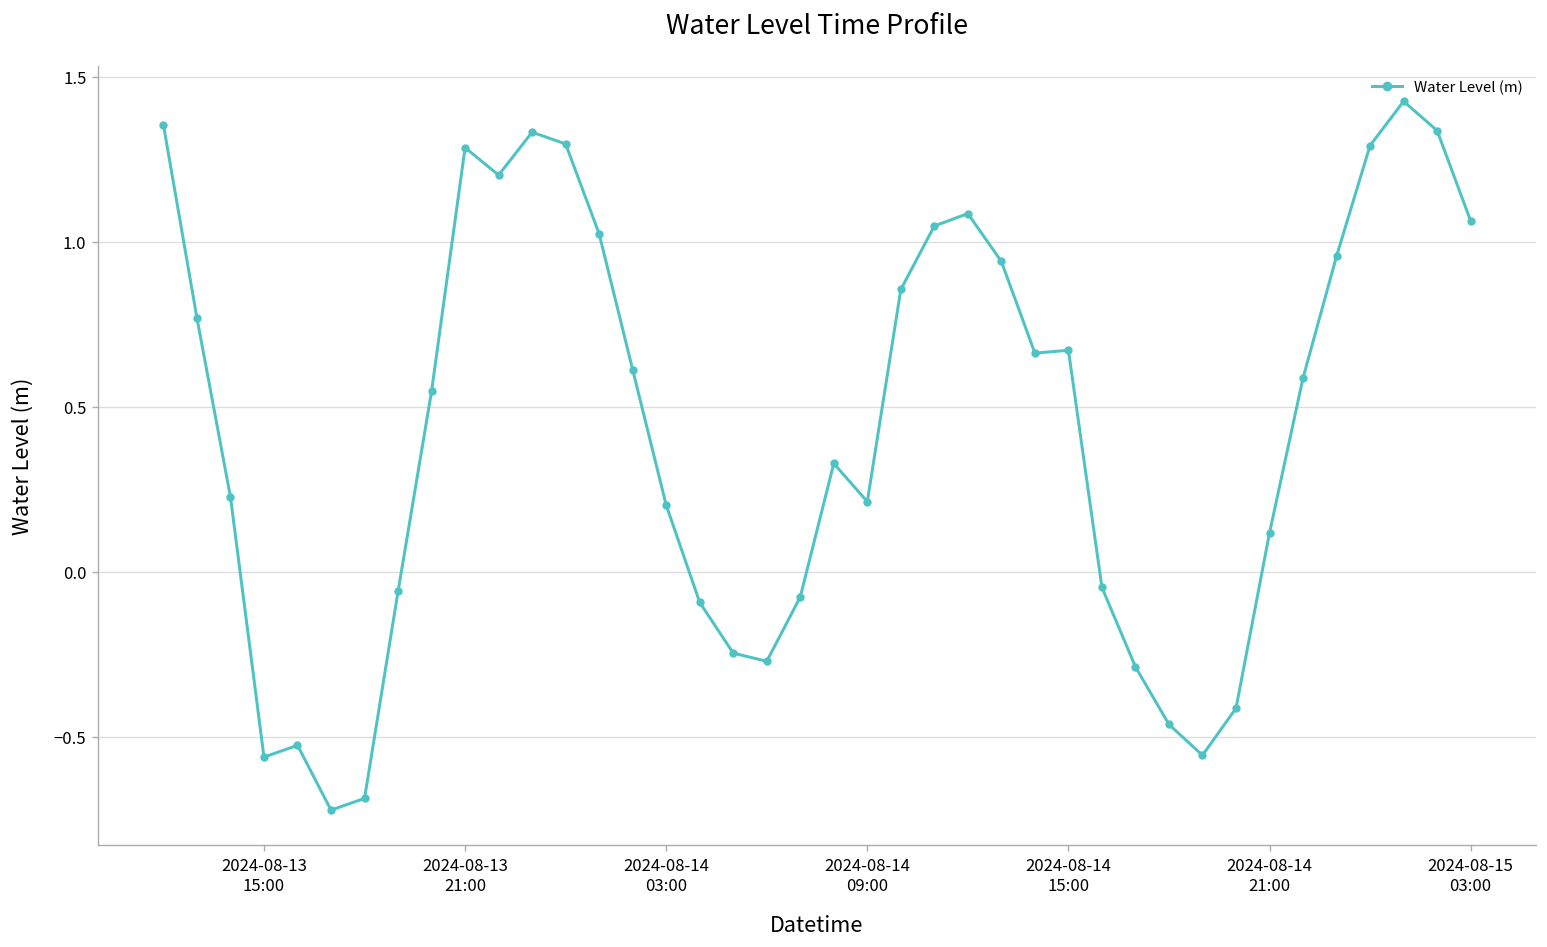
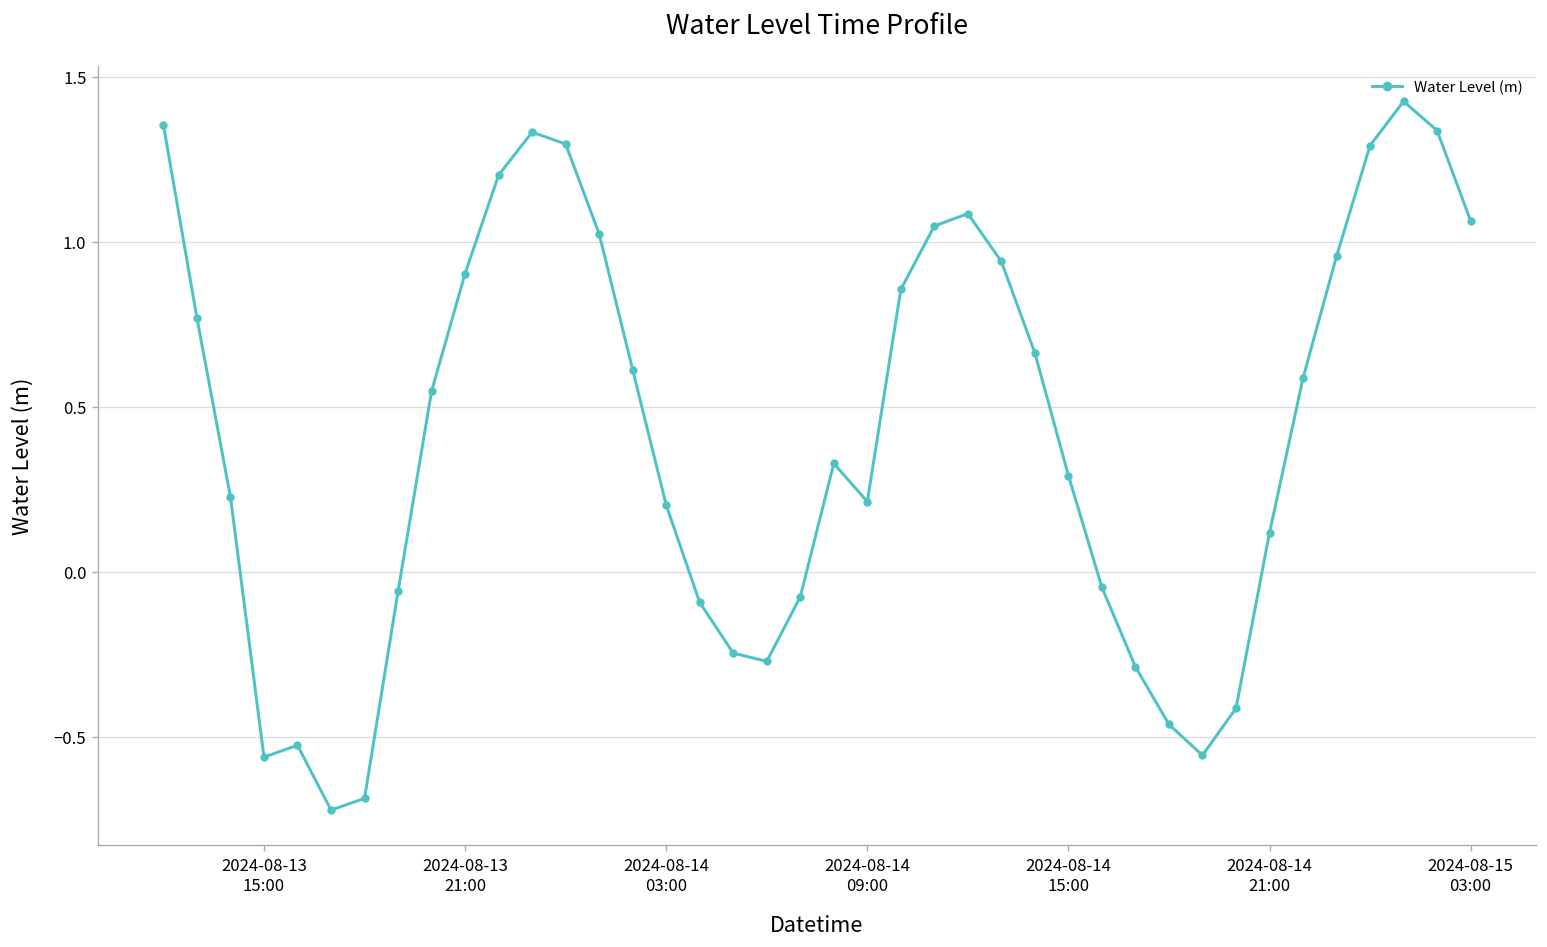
2024-08-13 21:00: 1.28 -> 0.90
2024-08-14 15:00: 0.67 -> 0.29
